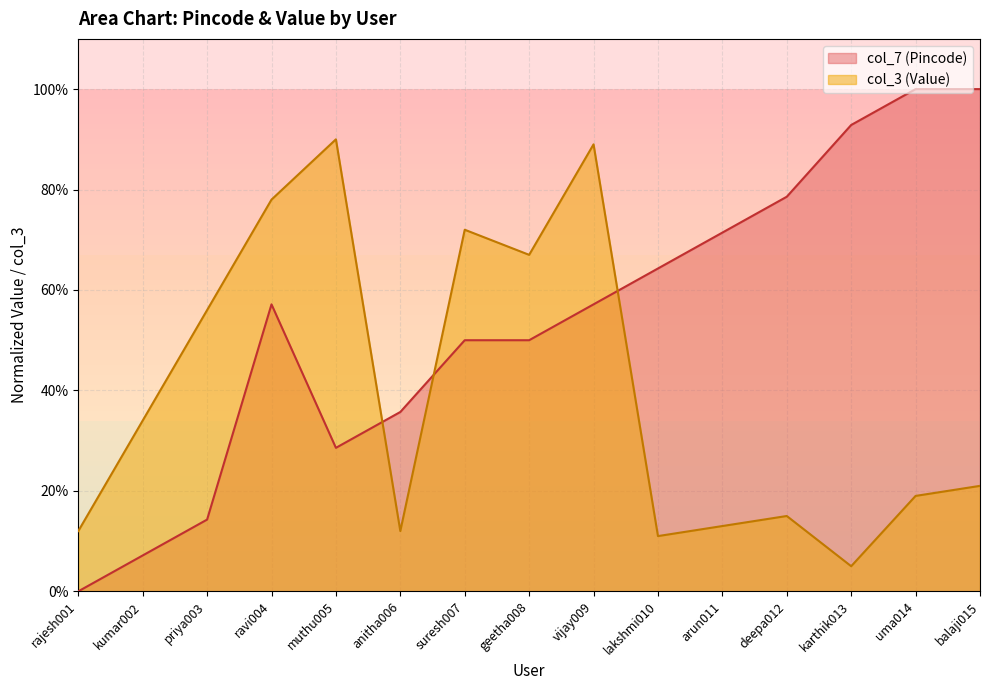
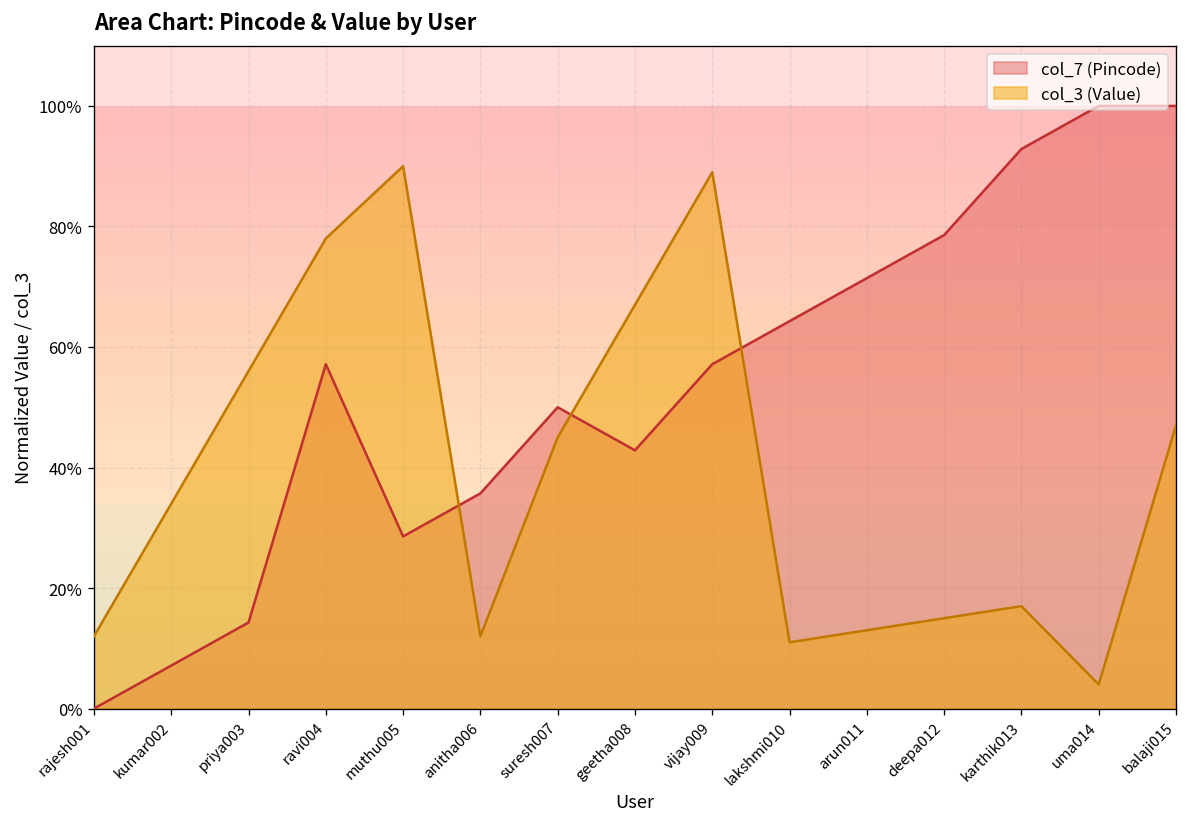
col_3 (Value), suresh007: 72% -> 45%
col_7 (Pincode), geetha008: 50% -> 43%
col_3 (Value), karthik013: 5% -> 17%
col_3 (Value), uma014: 19% -> 4%
col_3 (Value), balaji015: 21% -> 47%
